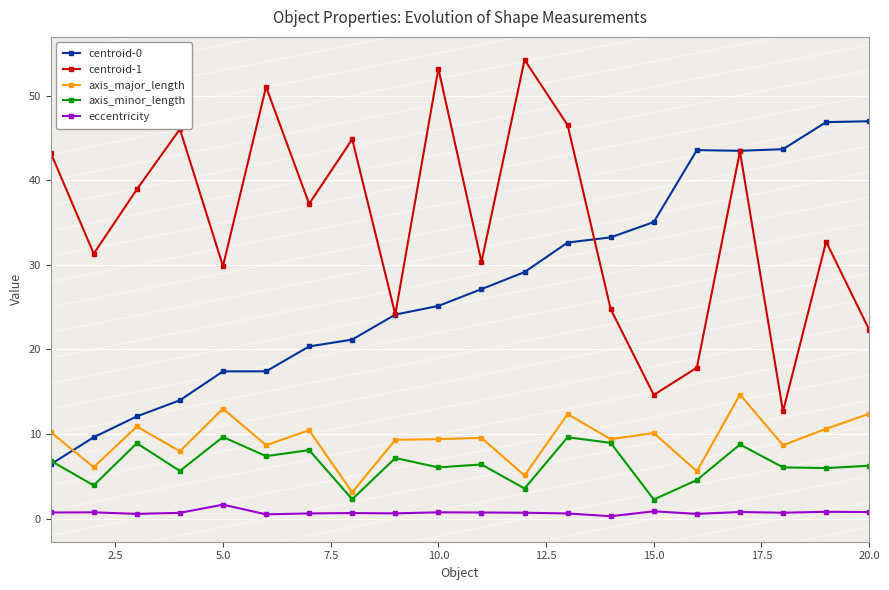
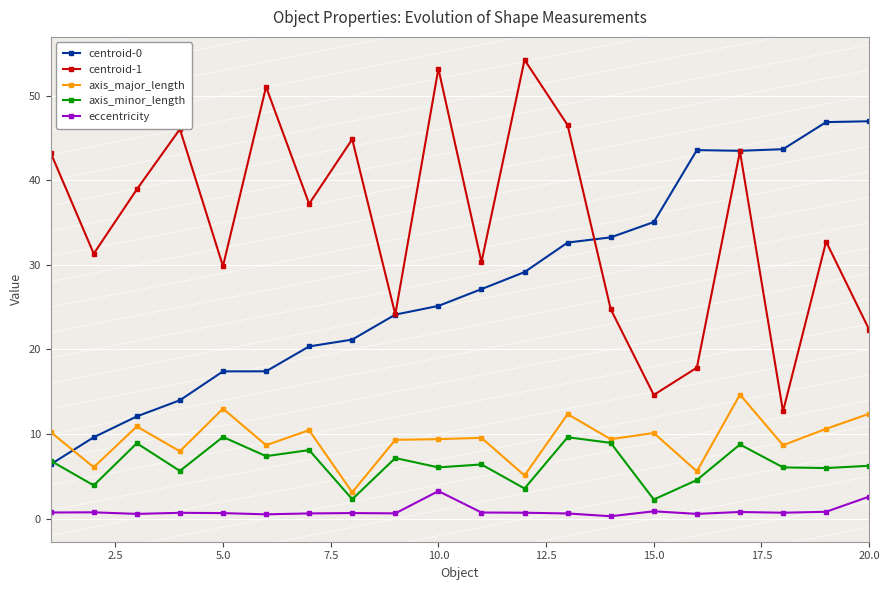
eccentricity, 5.0: 2 -> 1
eccentricity, 10.0: 1 -> 3
eccentricity, 20.0: 1 -> 3
